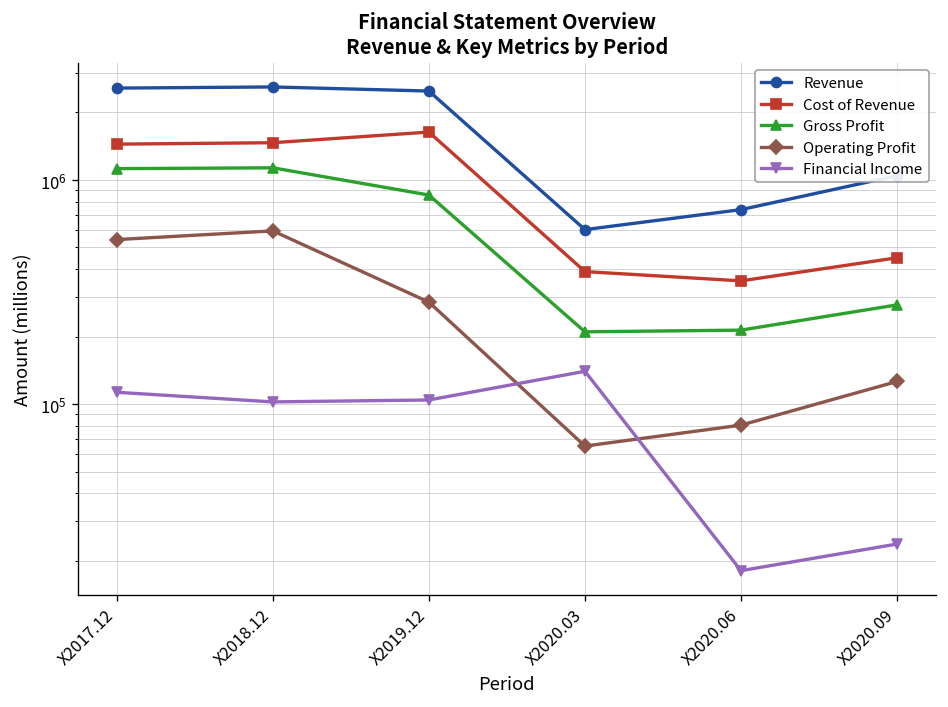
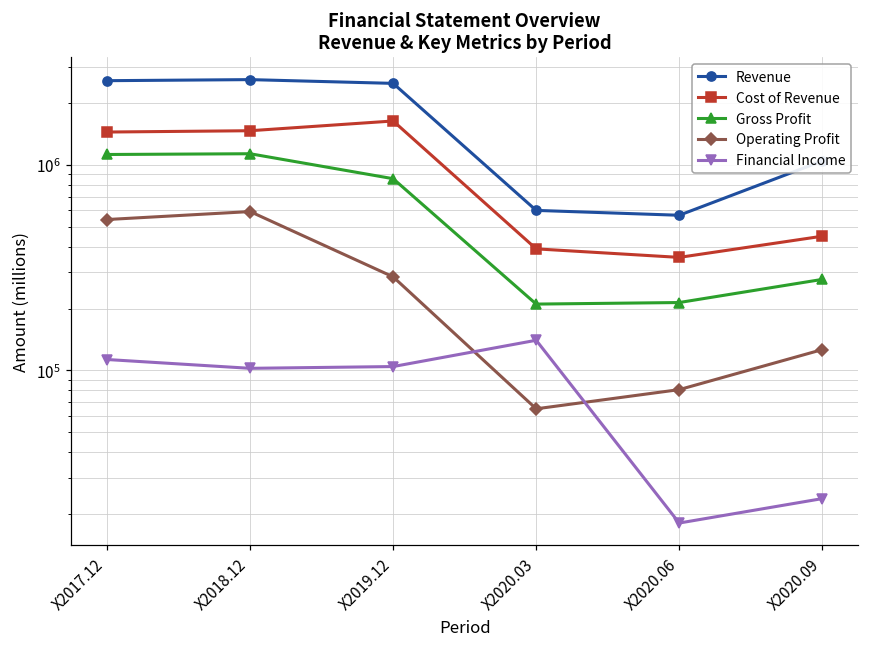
Revenue, X2020.06: 740000 -> 570000
